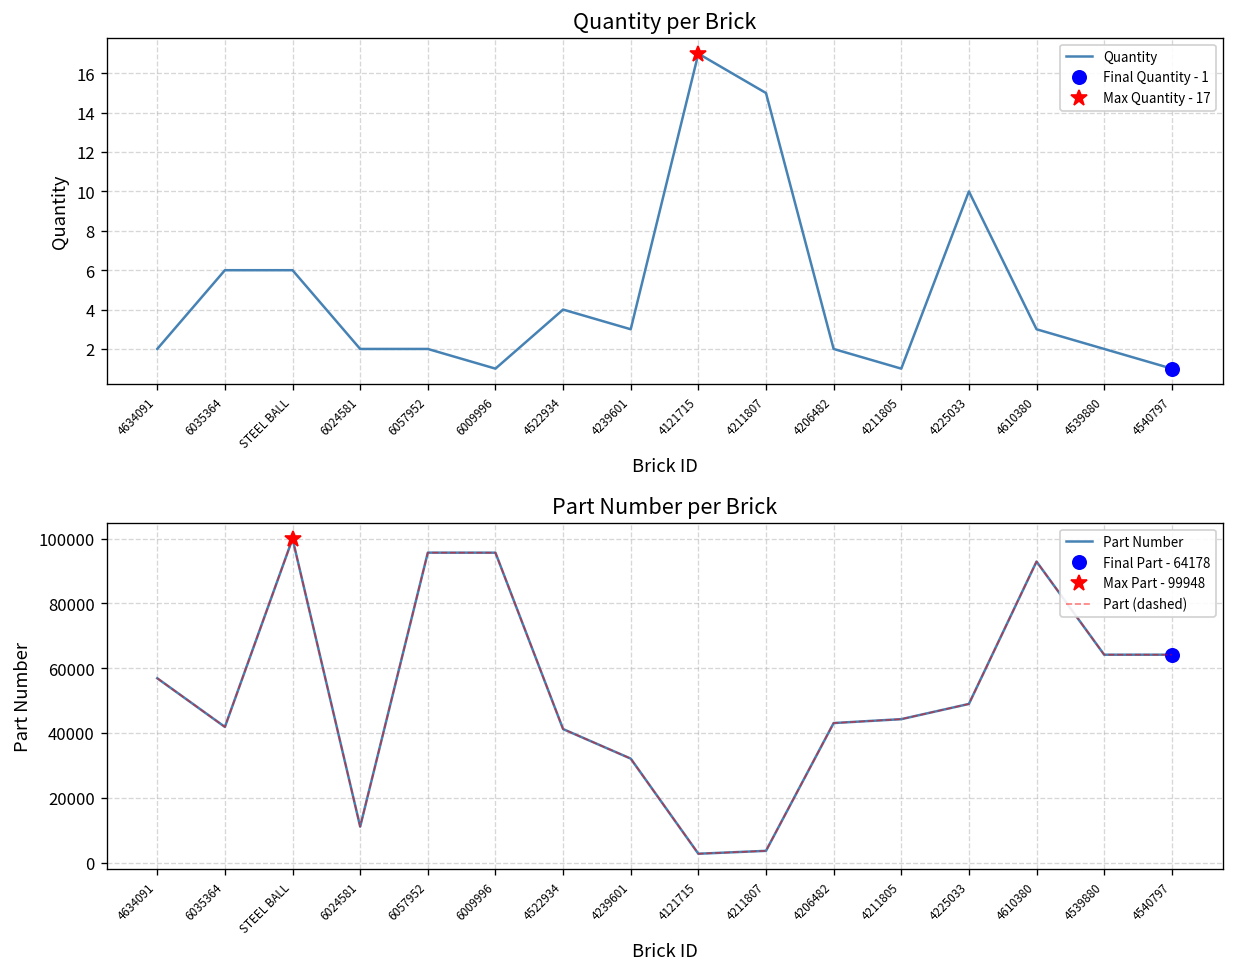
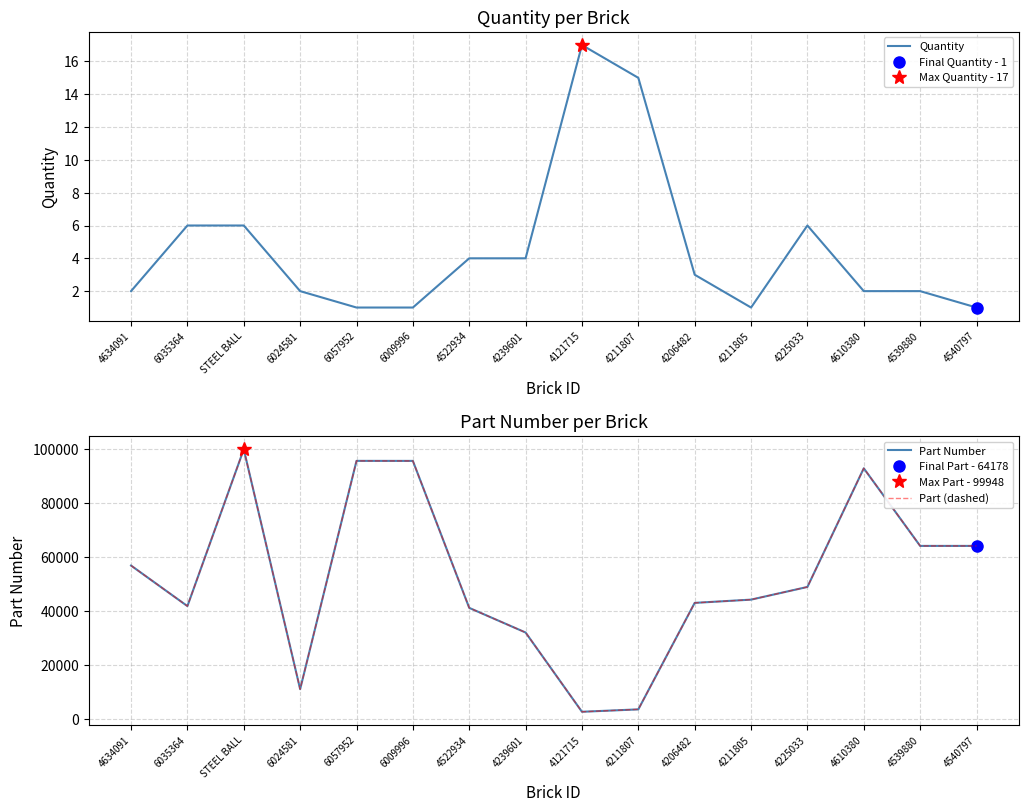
Quantity per Brick, Quantity, 6057952: 2 -> 1
Quantity per Brick, Quantity, 4239601: 3 -> 4
Quantity per Brick, Quantity, 4206482: 2 -> 3
Quantity per Brick, Quantity, 4225033: 10 -> 6
Quantity per Brick, Quantity, 4610380: 3 -> 2
